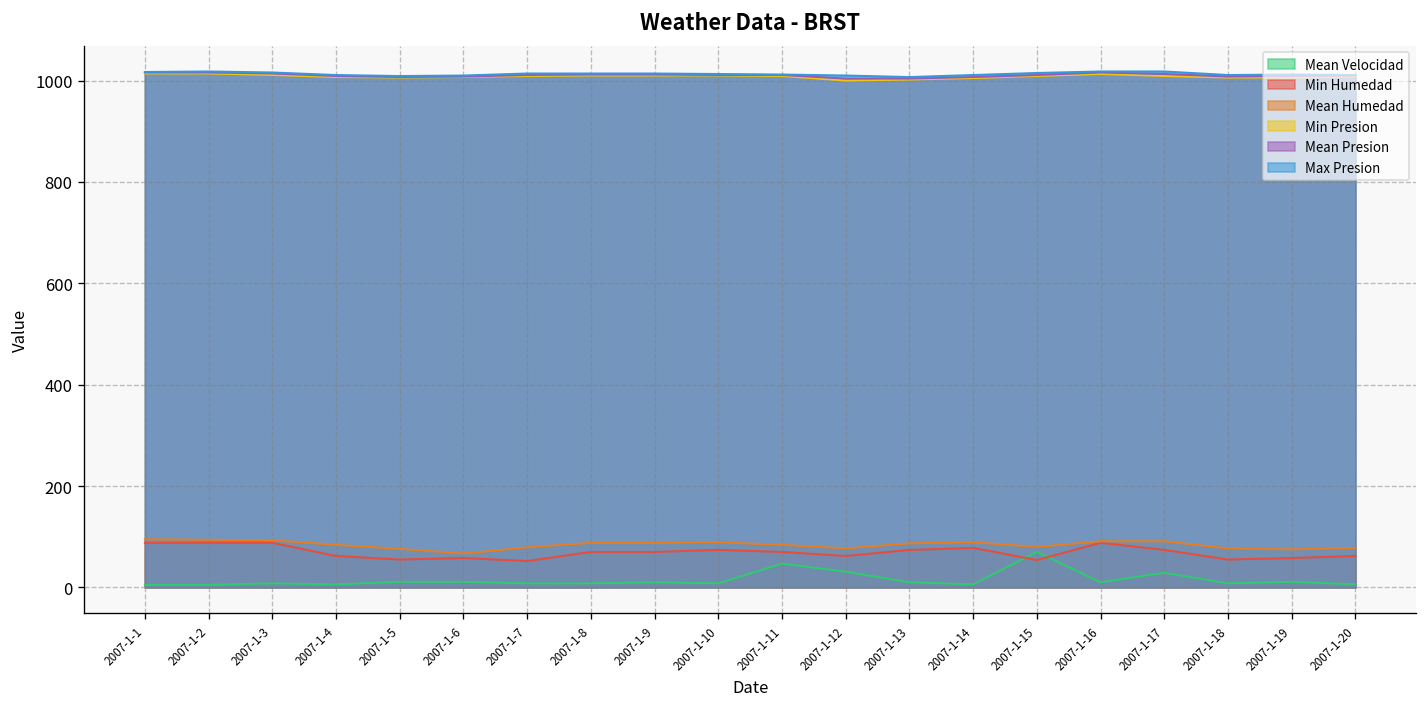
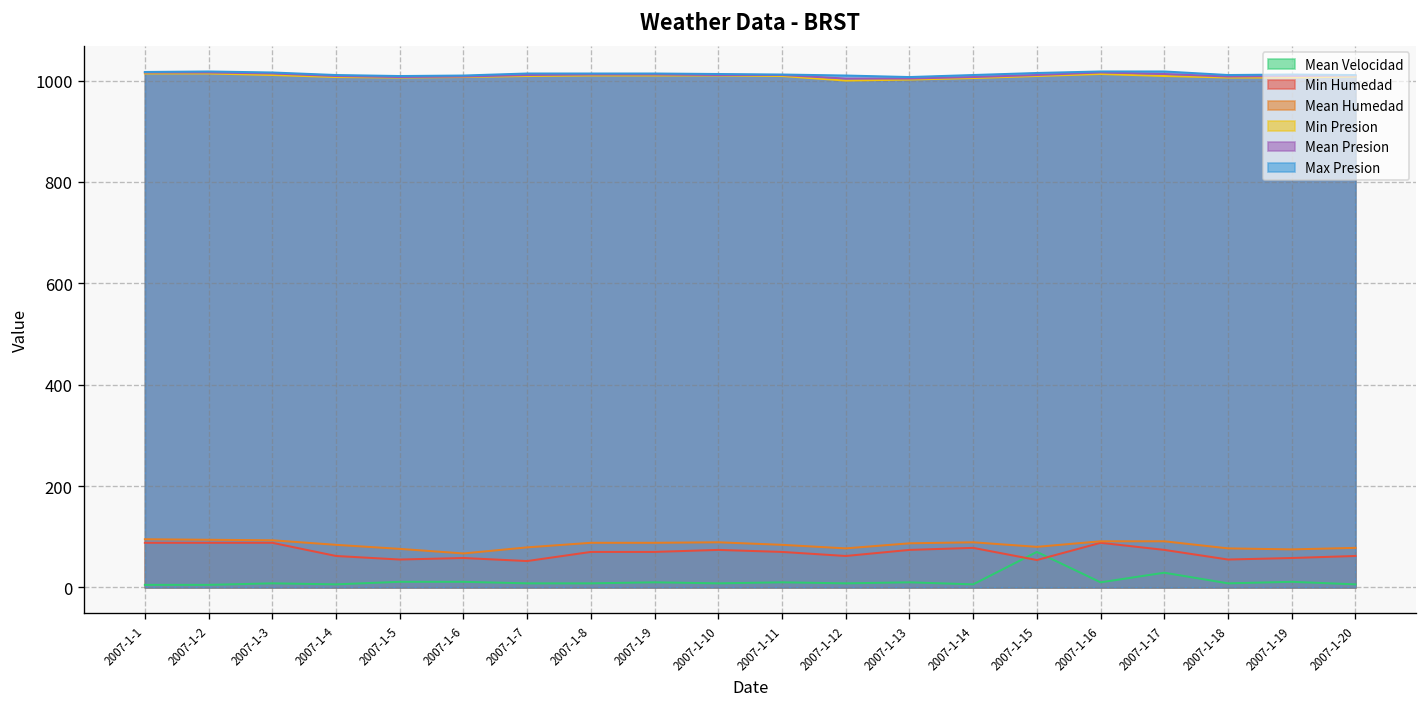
Mean Velocidad, 2007-1-11: 50 -> 10
Mean Velocidad, 2007-1-12: 30 -> 10
